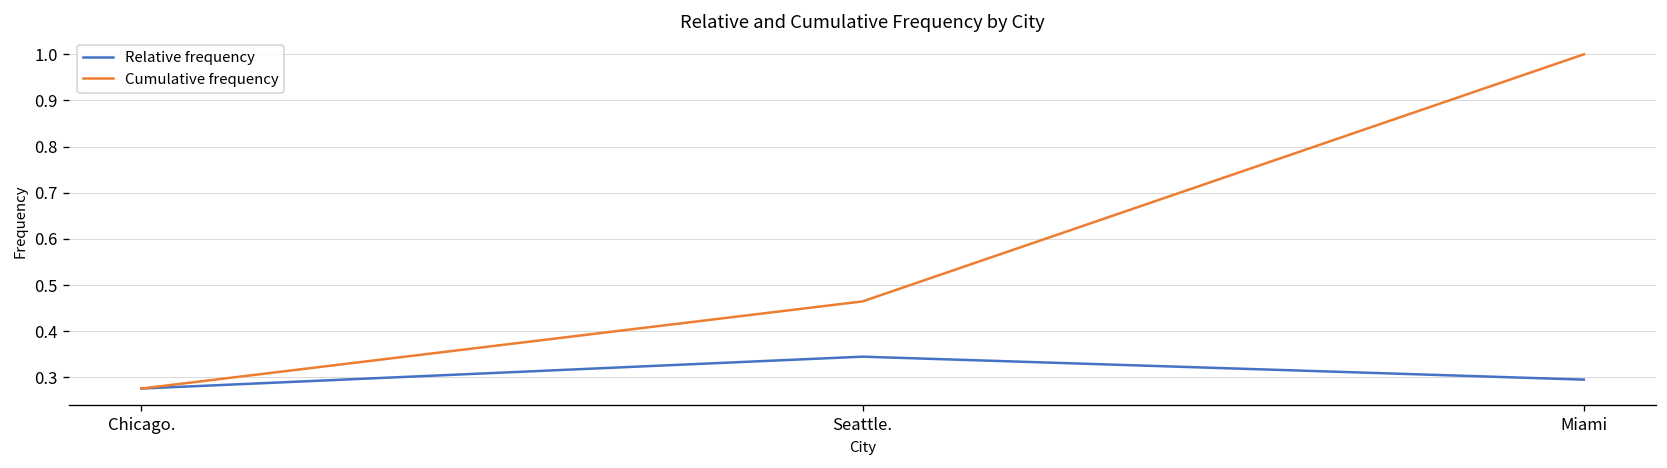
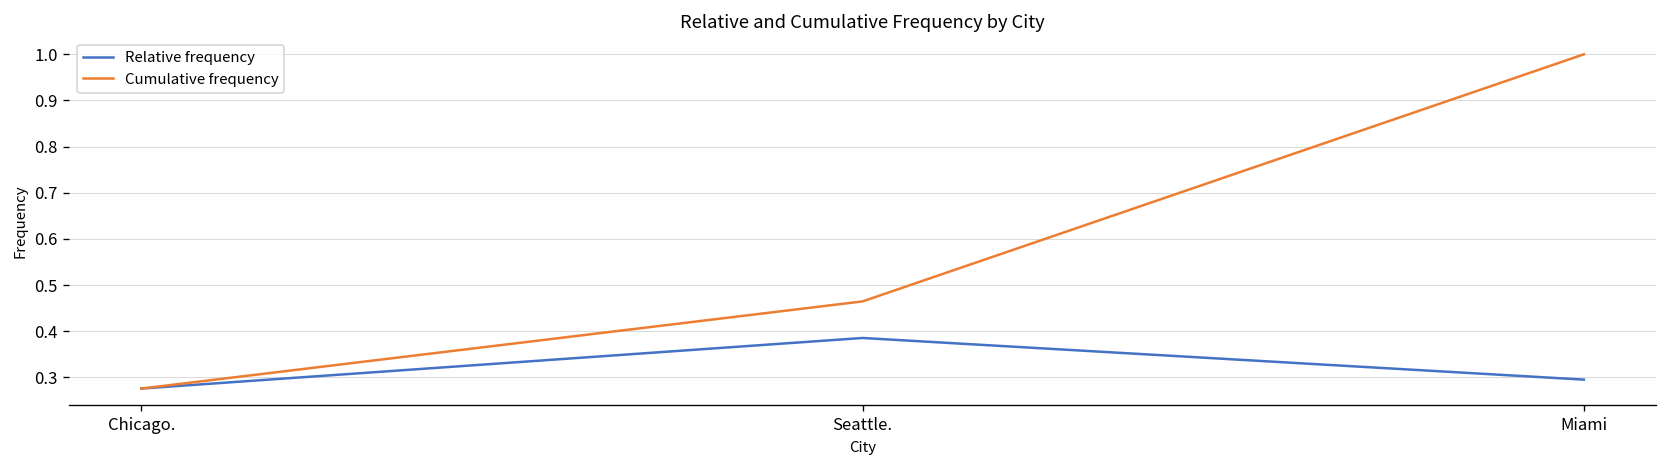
Relative frequency, Seattle.: 0.34 -> 0.39
